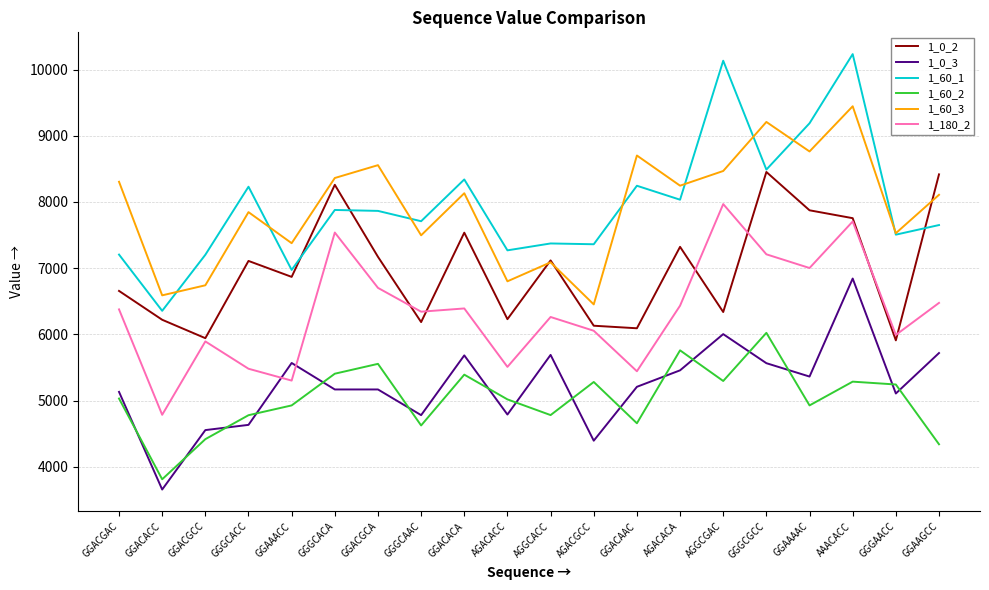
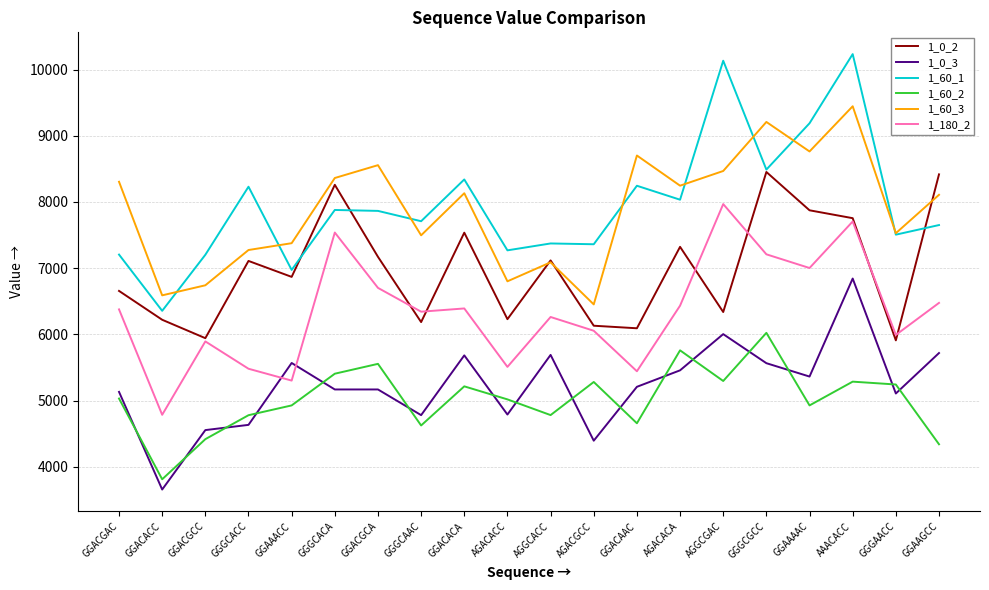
1_60_3, GGGCACC: 7800 -> 7300
1_60_2, GGACACA: 5400 -> 5200
